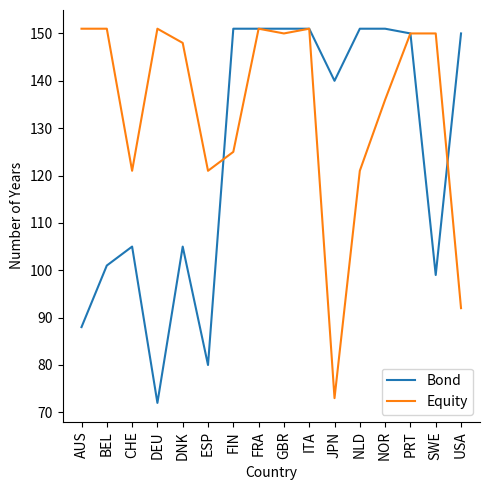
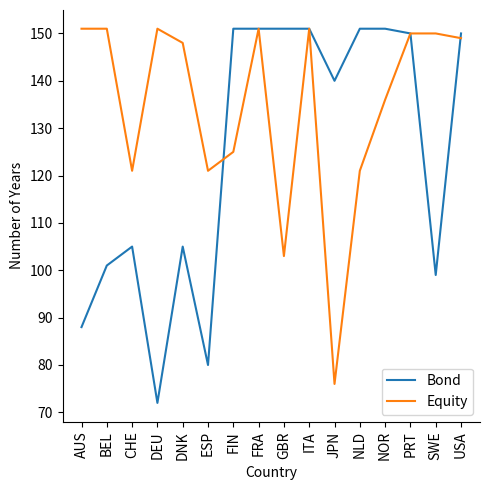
Equity, GBR: 150 -> 103
Equity, JPN: 73 -> 76
Equity, USA: 92 -> 149
